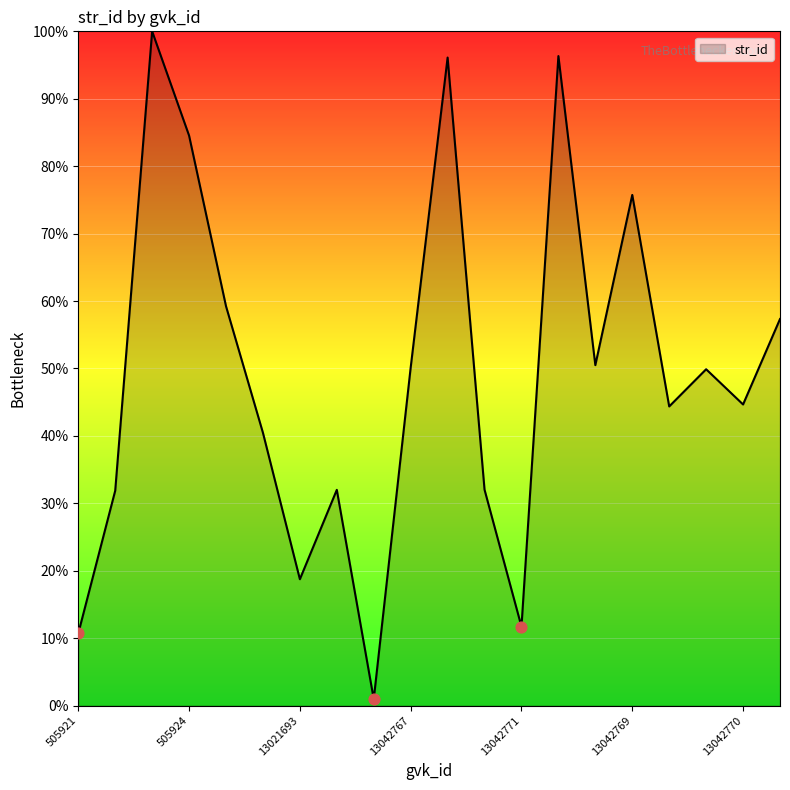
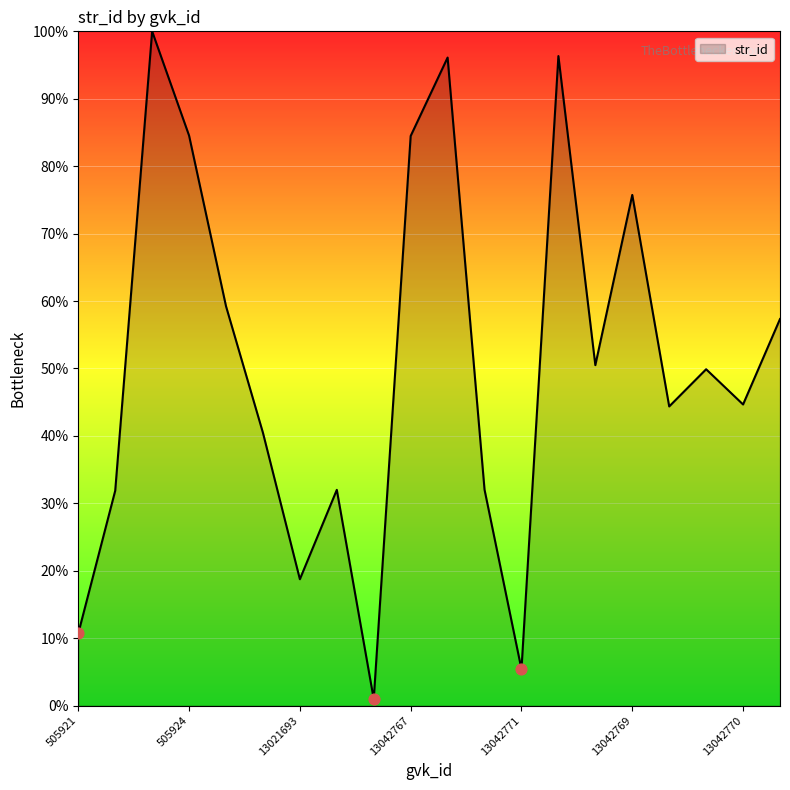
str_id, 13042767: 50% -> 84%
str_id, 13042771: 12% -> 5%
